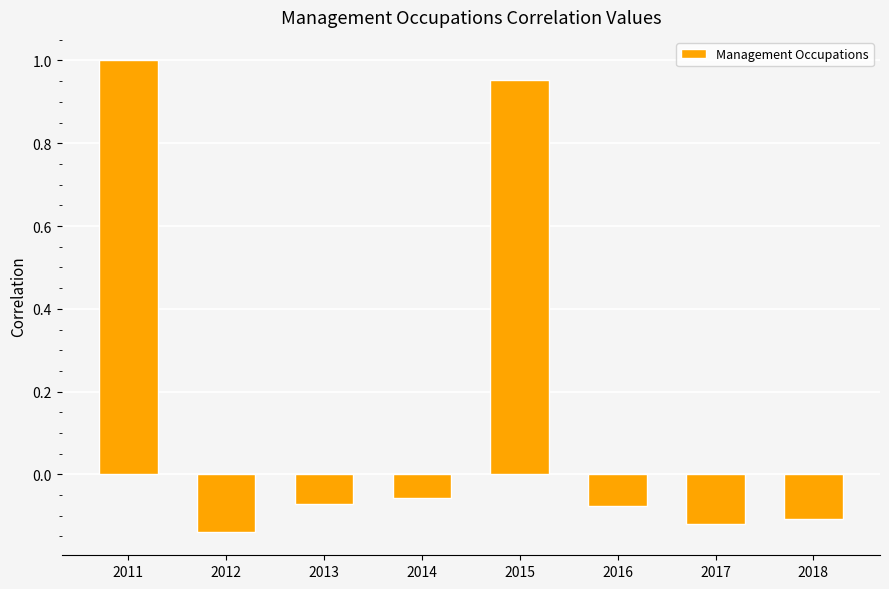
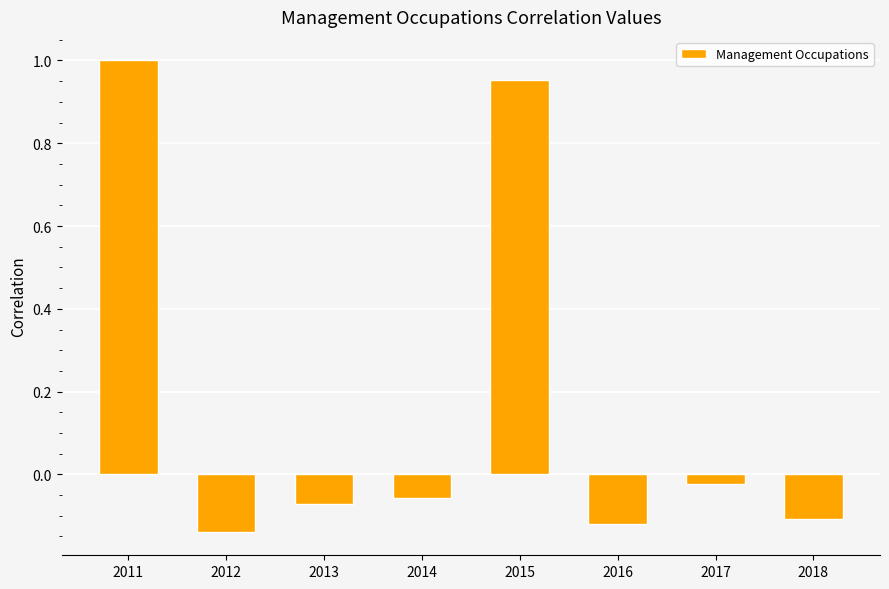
2016: -0.08 -> -0.12
2017: -0.12 -> -0.02
